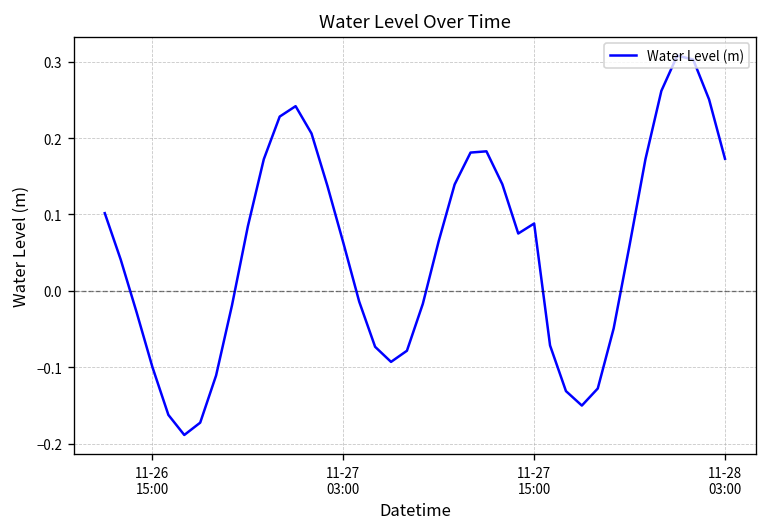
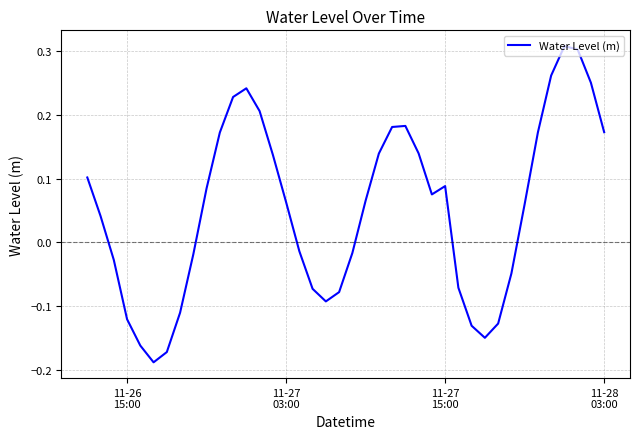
11-26 15:00: -0.10 -> -0.12
